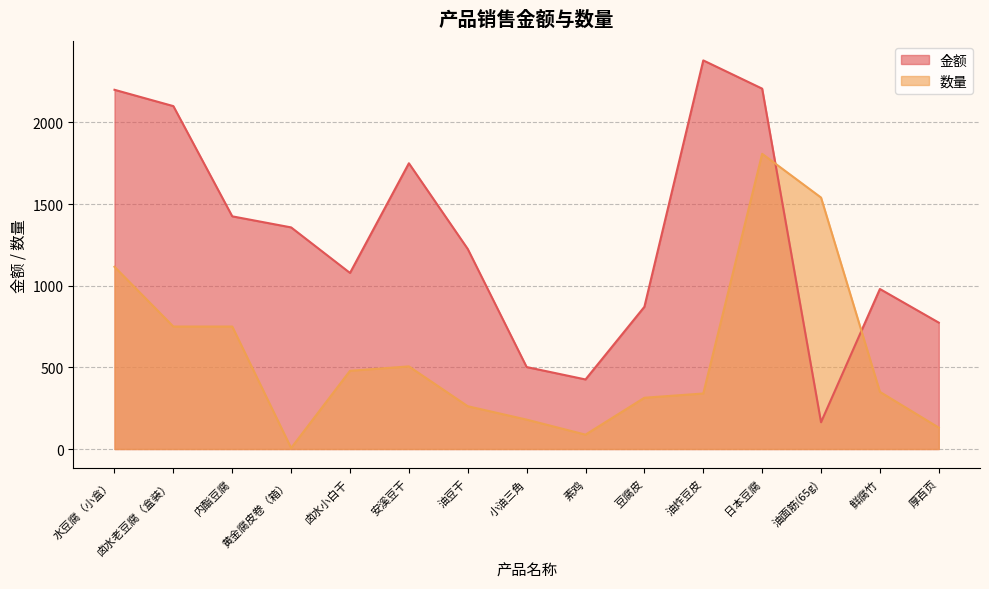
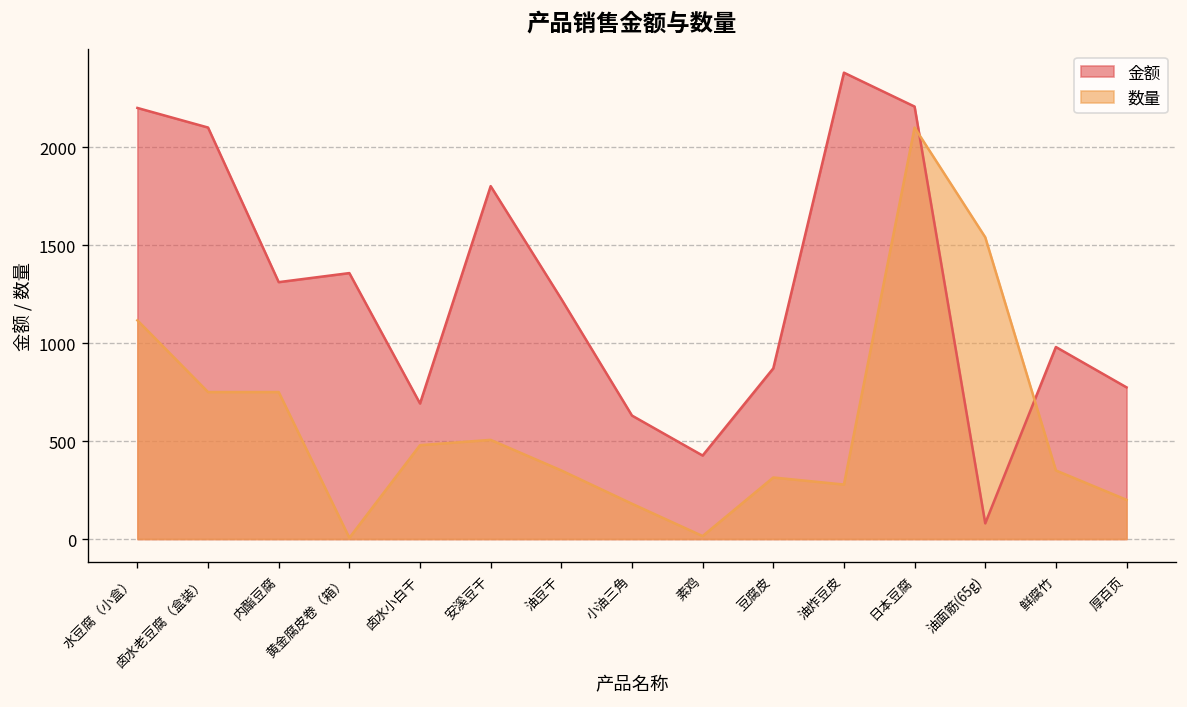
金额, 内酯豆腐: 1430 -> 1310
金额, 卤水小白干: 1080 -> 690
金额, 安溪豆干: 1750 -> 1800
数量, 油豆干: 260 -> 350
金额, 小油三角: 500 -> 630
数量, 素鸡: 90 -> 20
数量, 油炸豆皮: 340 -> 280
数量, 日本豆腐: 1810 -> 2100
金额, 油面筋(65g): 160 -> 80
数量, 厚百页: 130 -> 200
